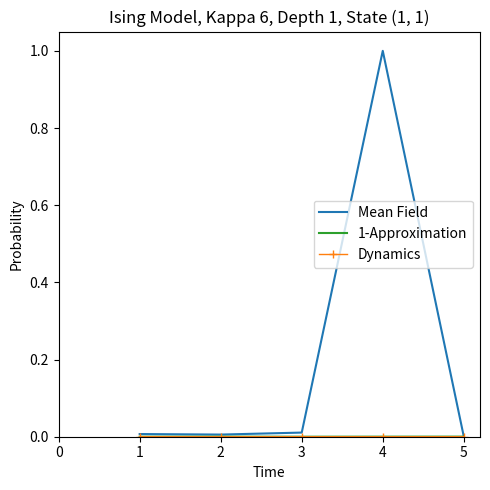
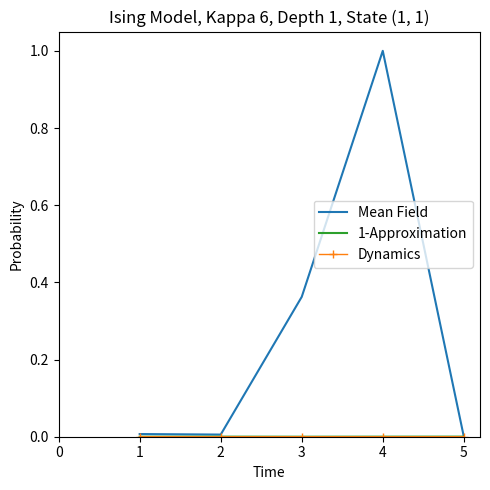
Mean Field, 3: 0.01 -> 0.36
